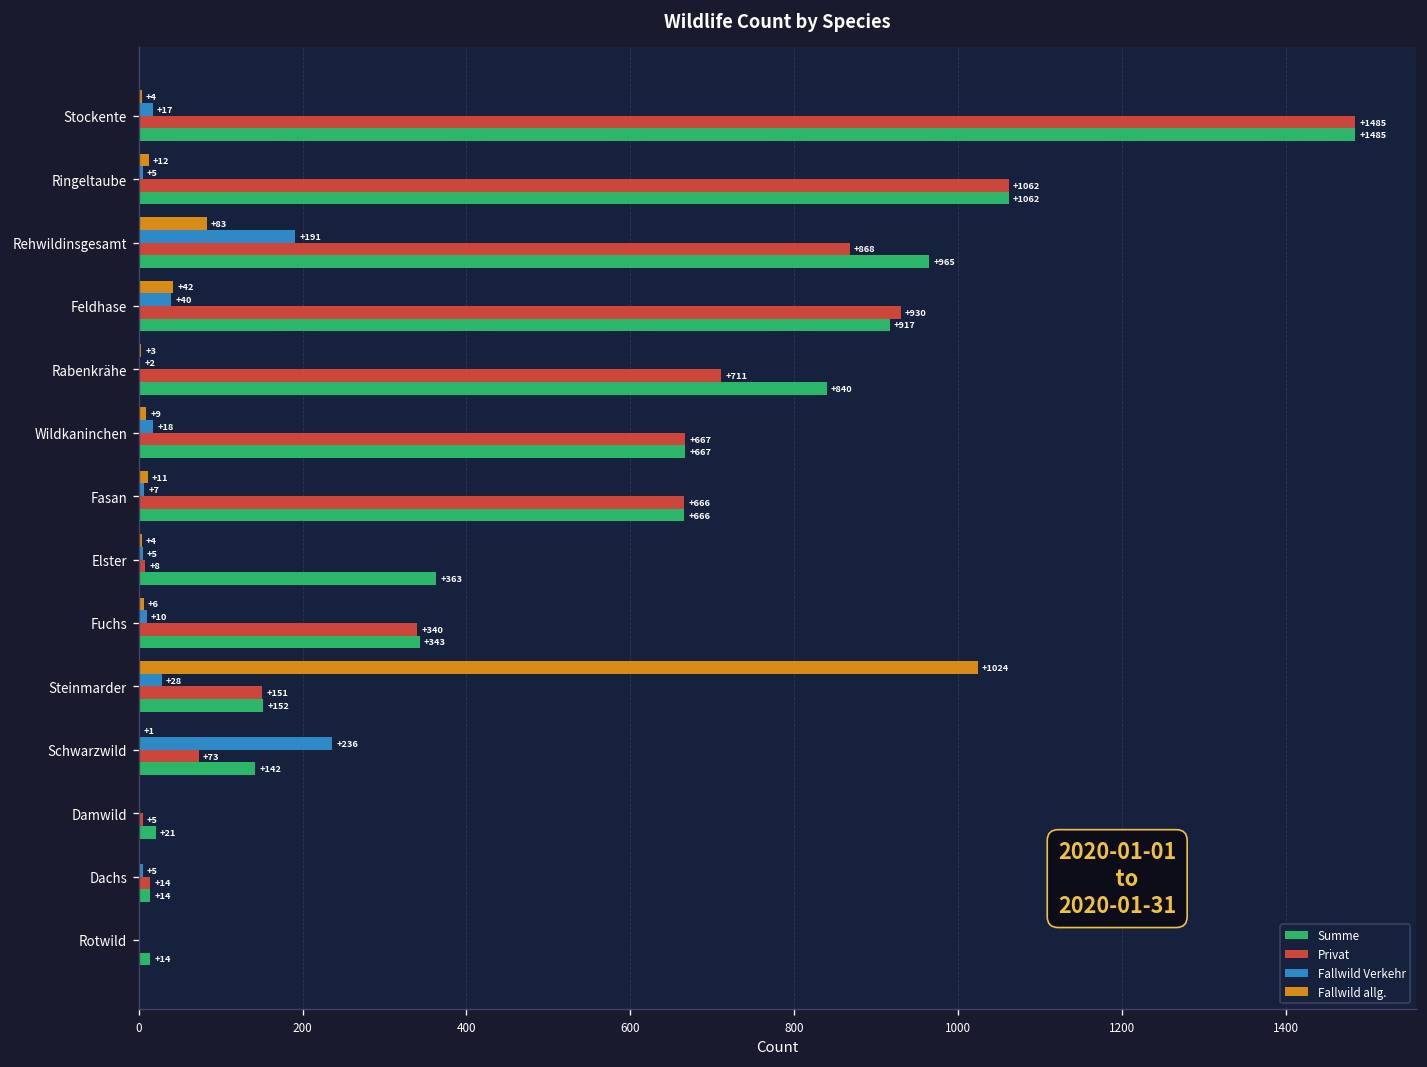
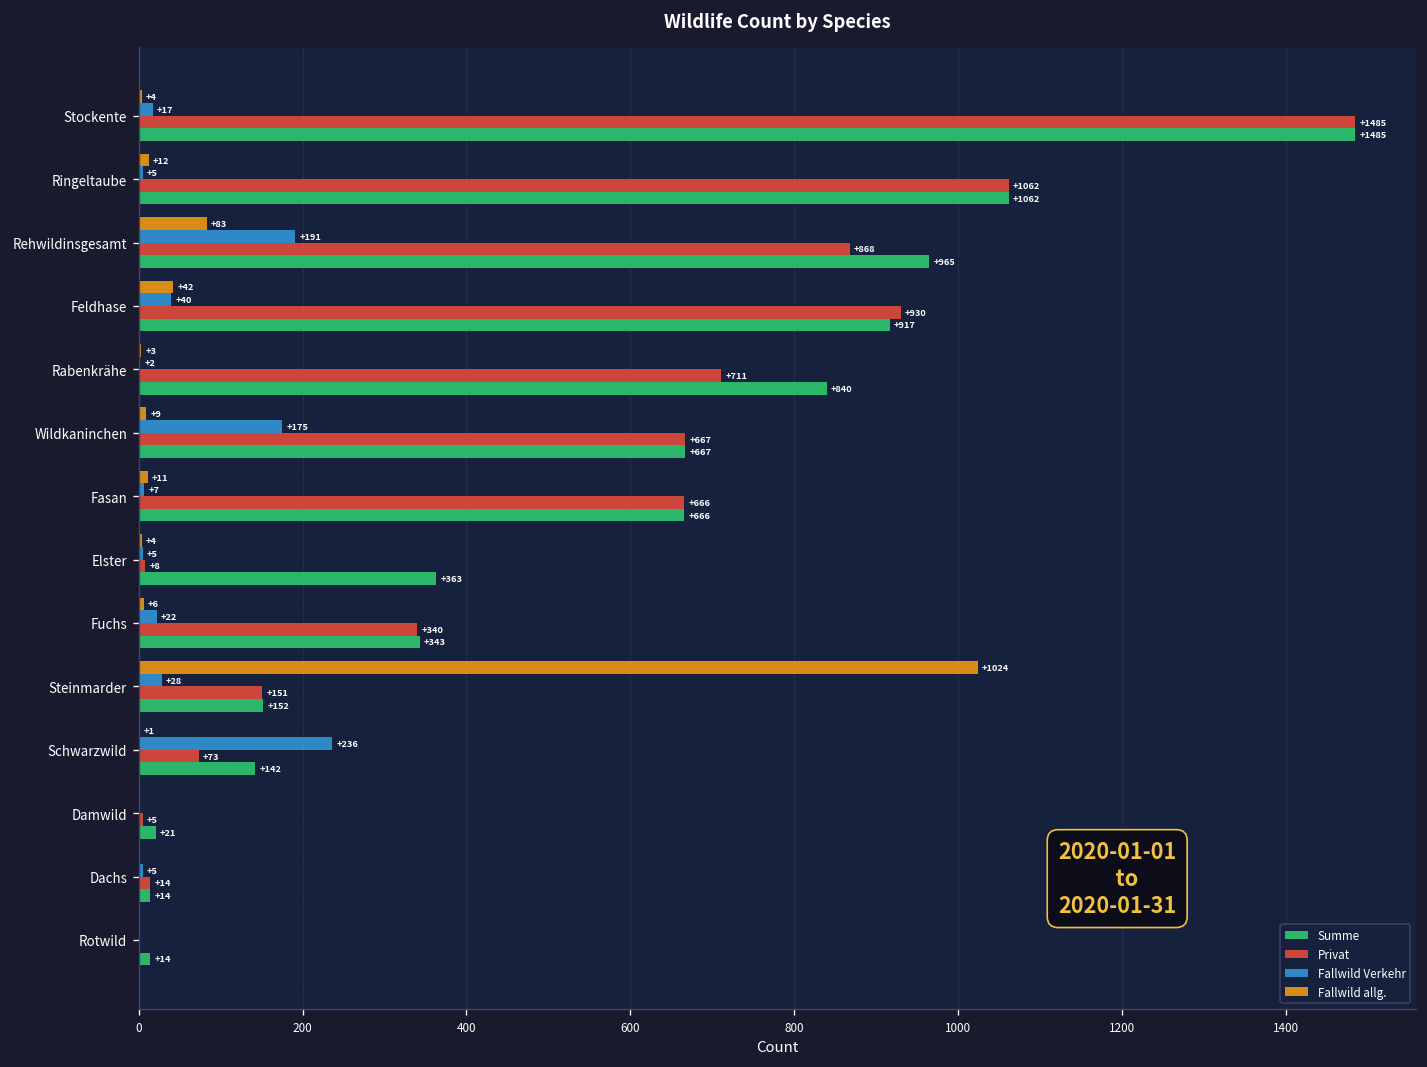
Fallwild Verkehr, Wildkaninchen: +18 -> +175
Fallwild Verkehr, Fuchs: +10 -> +22
